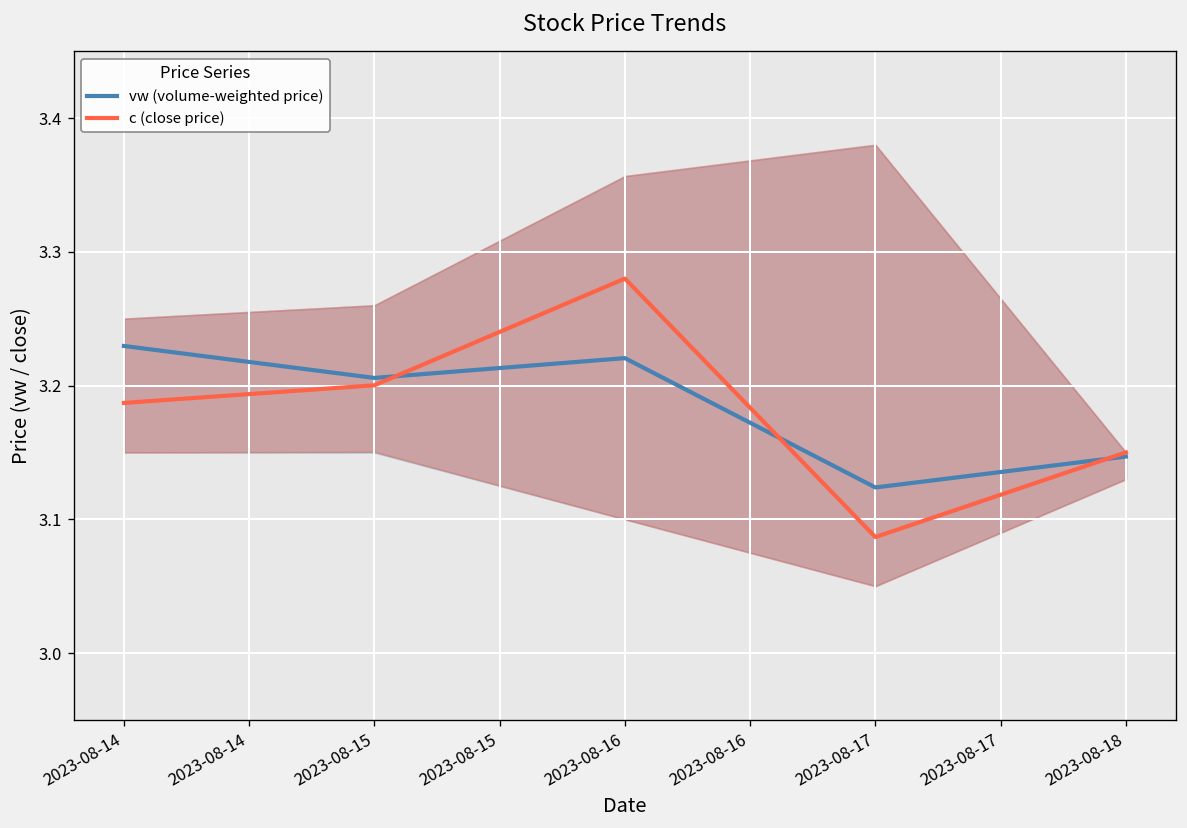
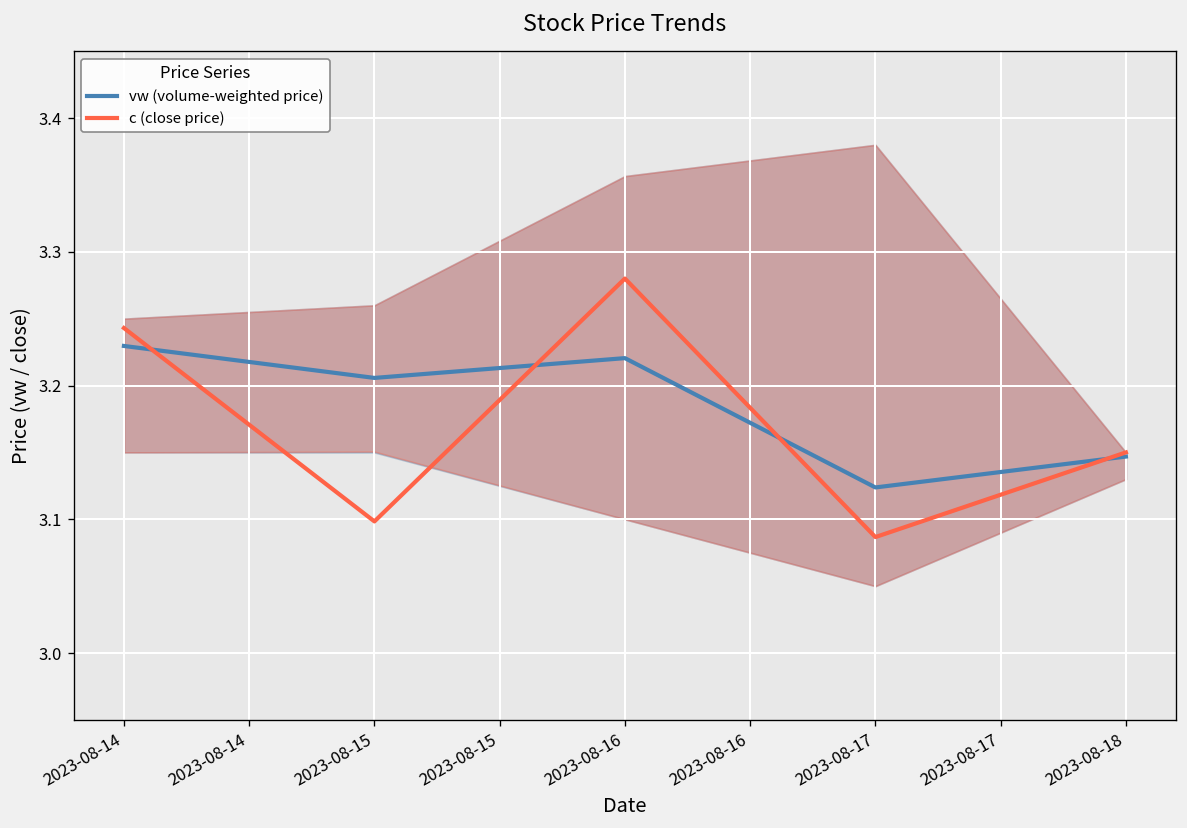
c (close price), 2023-08-14: 3.187 -> 3.243
c (close price), 2023-08-15: 3.200 -> 3.098
